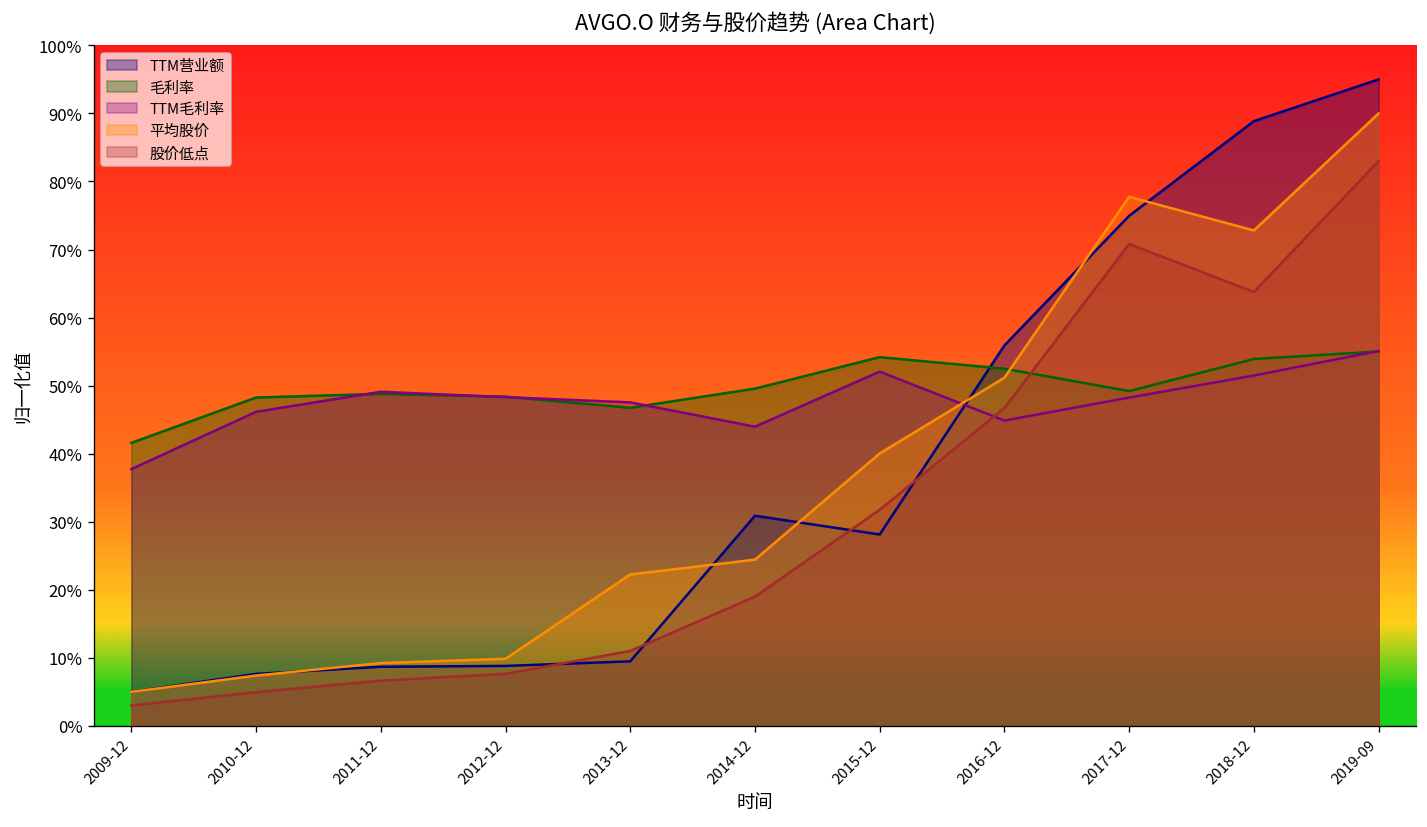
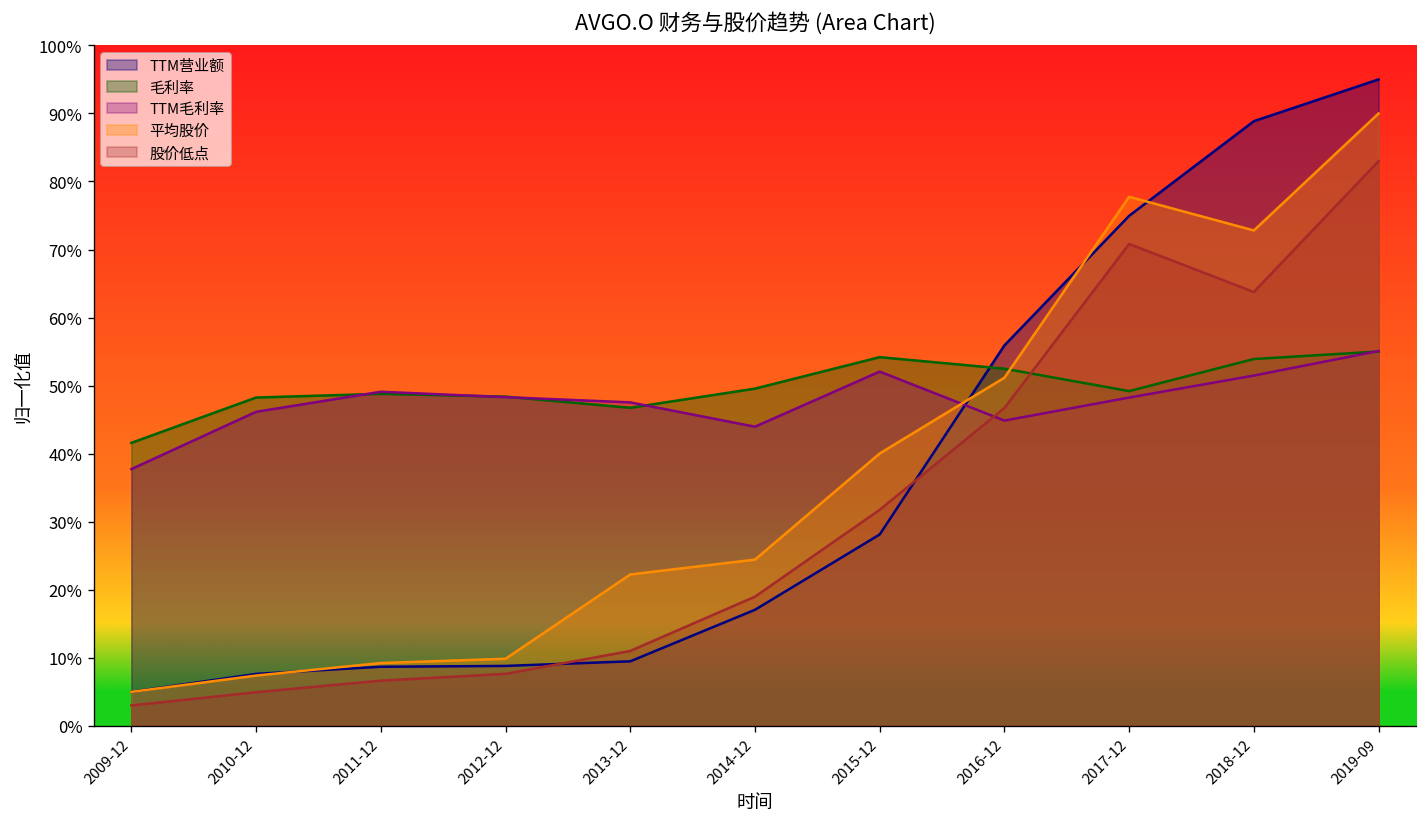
TTM营业额, 2014-12: 31% -> 17%
